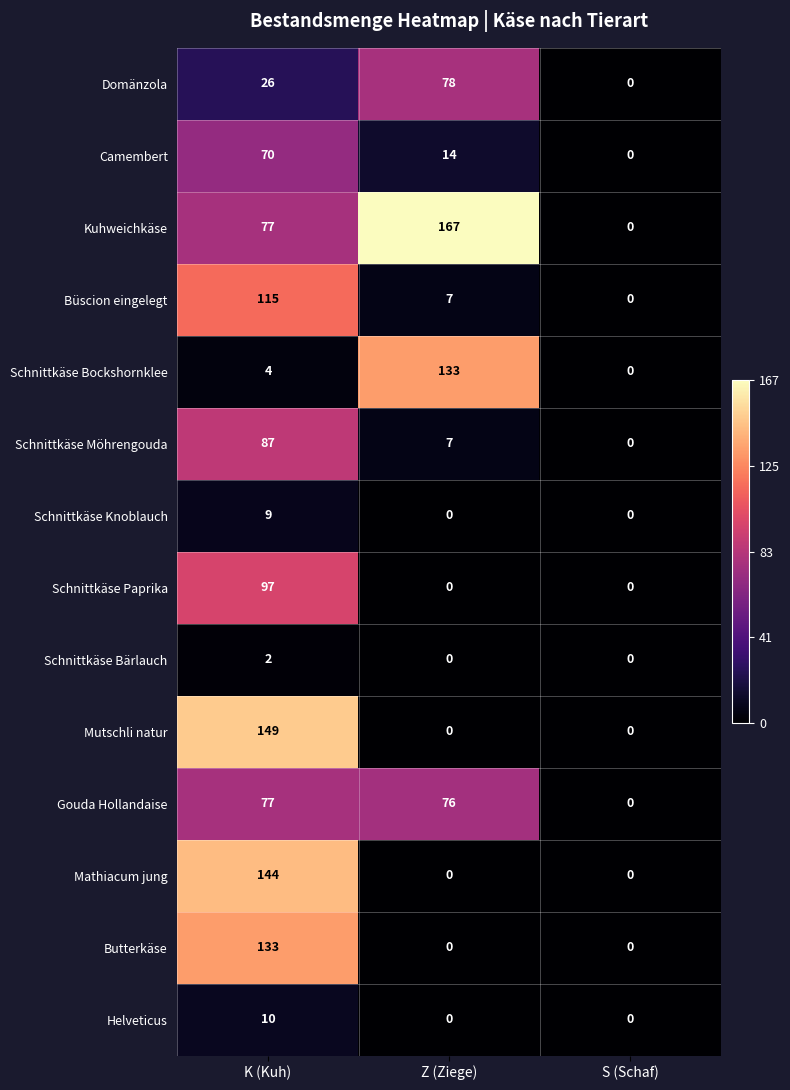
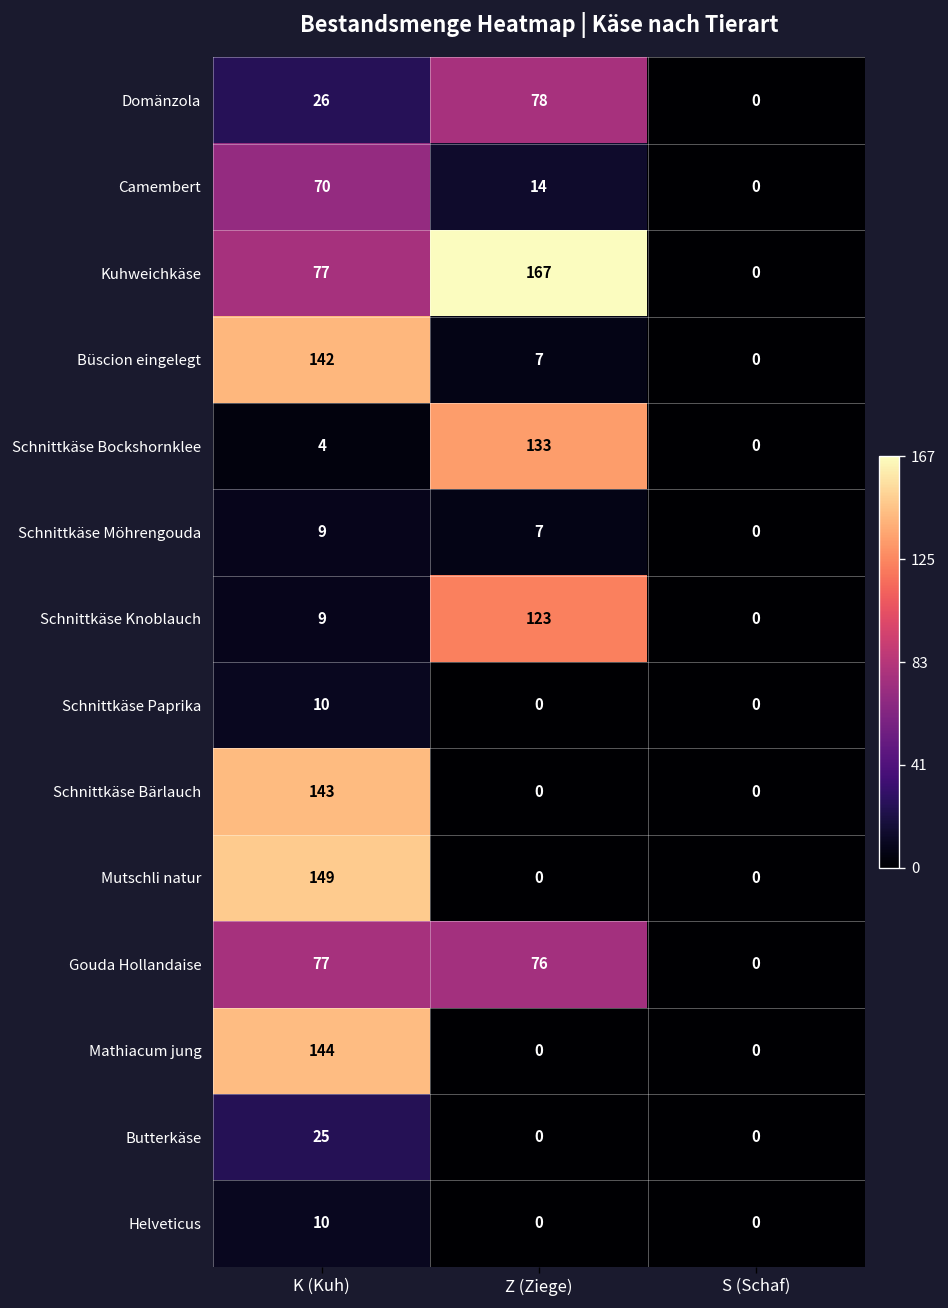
Büscion eingelegt, K (Kuh): 115 -> 142
Schnittkäse Möhrengouda, K (Kuh): 87 -> 9
Schnittkäse Knoblauch, Z (Ziege): 0 -> 123
Schnittkäse Paprika, K (Kuh): 97 -> 10
Schnittkäse Bärlauch, K (Kuh): 2 -> 143
Butterkäse, K (Kuh): 133 -> 25
